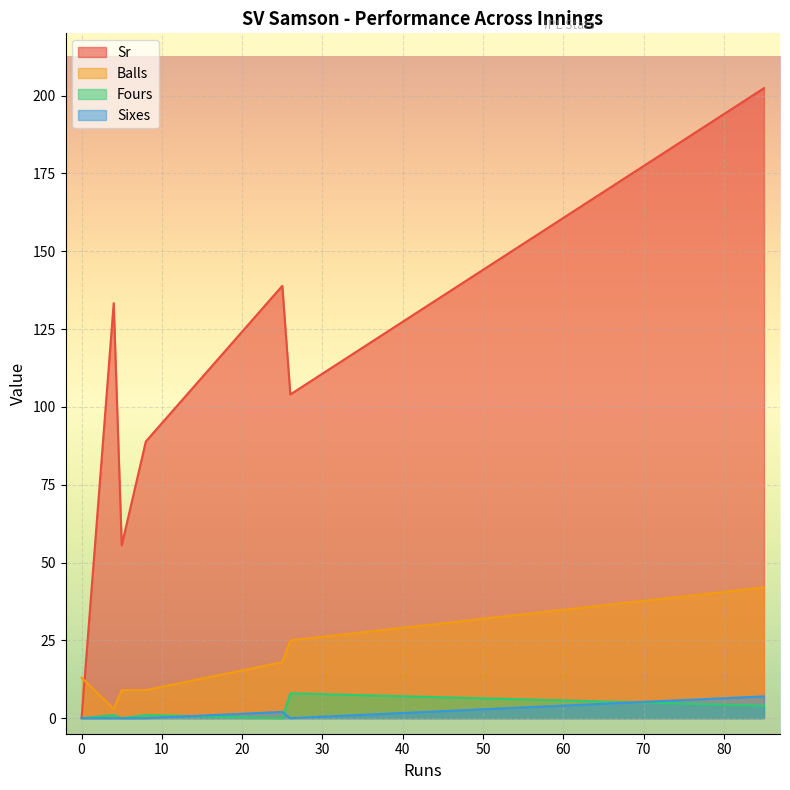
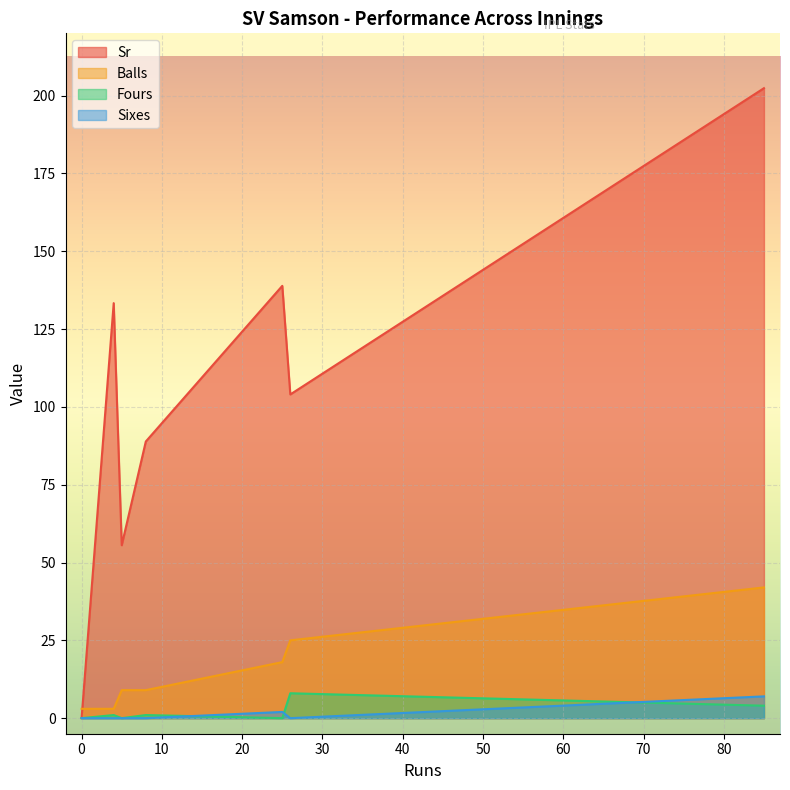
Balls, 0: 13 -> 3
